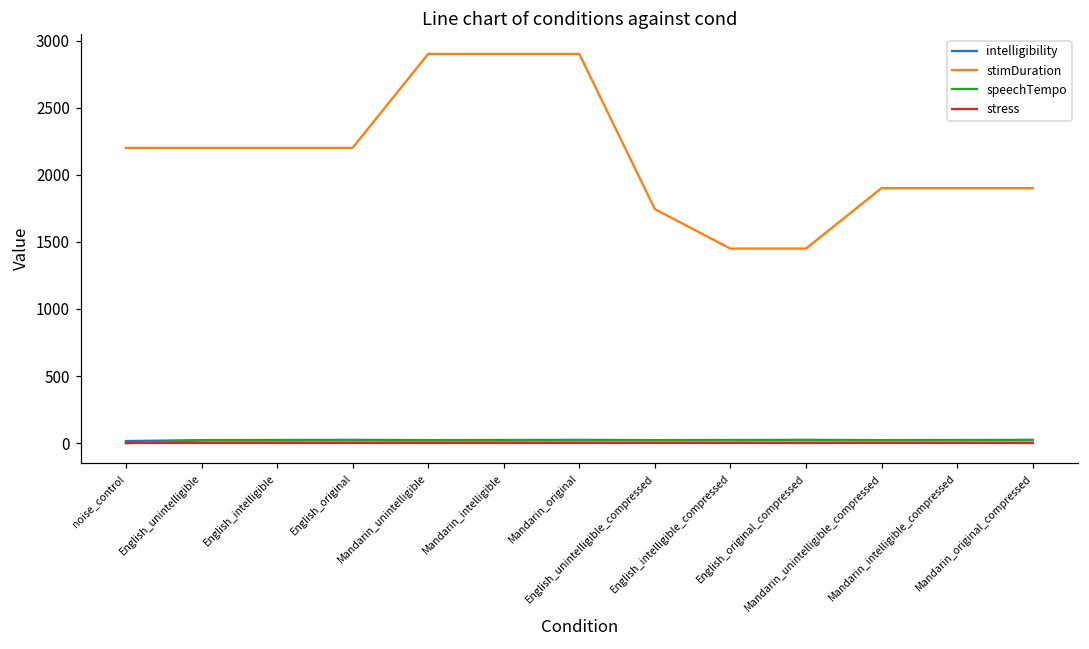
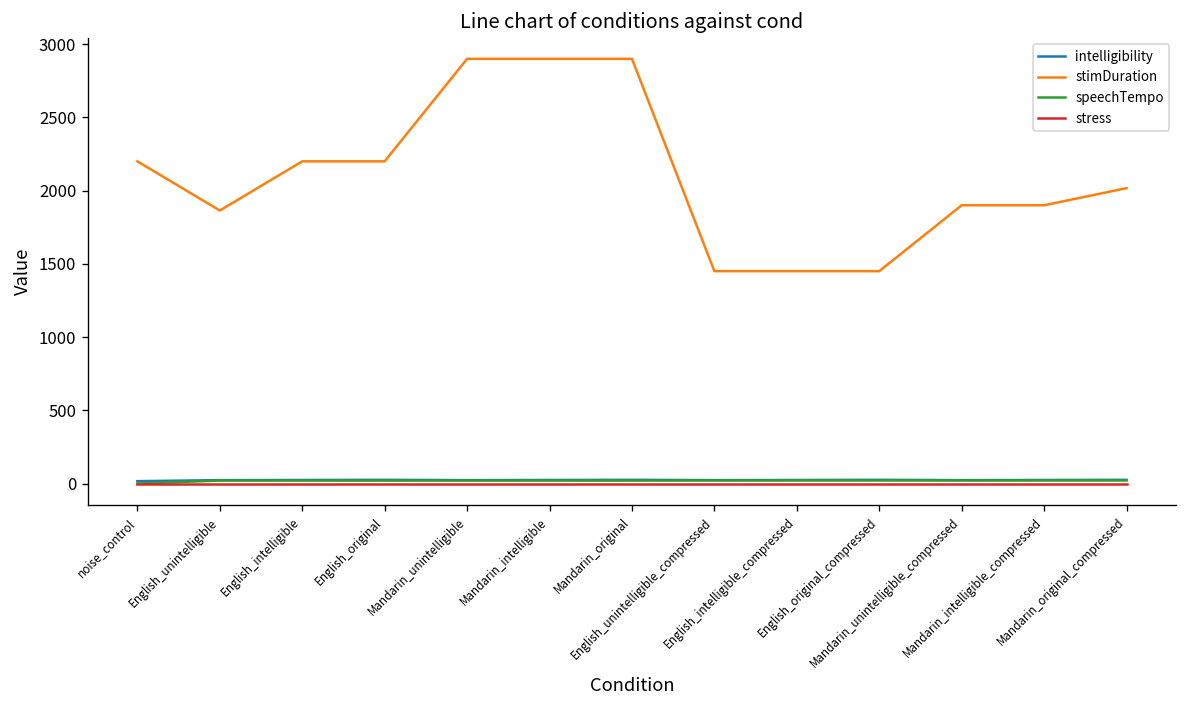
stimDuration, English_unintelligible: 2200 -> 1860
stimDuration, English_unintelligible_compressed: 1740 -> 1450
stimDuration, Mandarin_original_compressed: 1900 -> 2020
